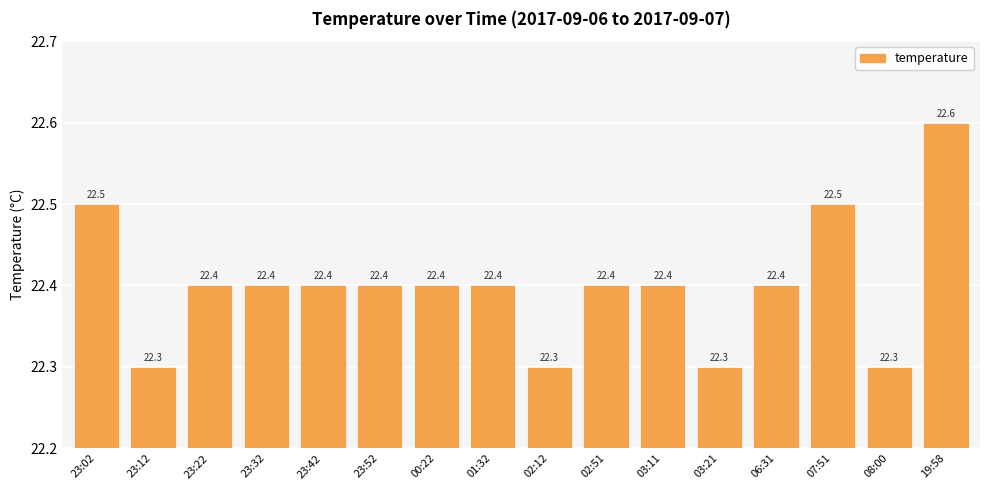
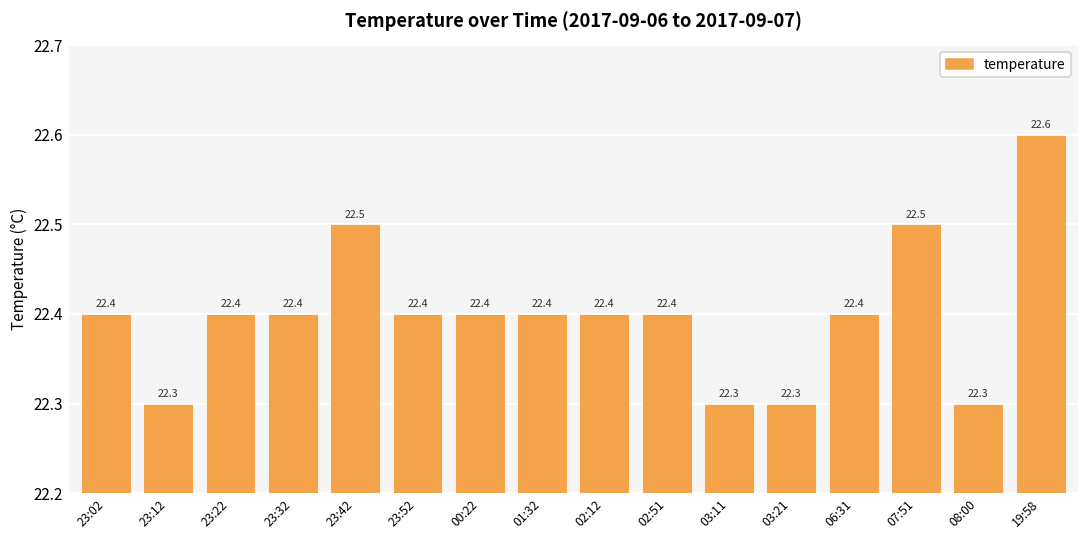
23:02: 22.5 -> 22.4
23:42: 22.4 -> 22.5
02:12: 22.3 -> 22.4
03:11: 22.4 -> 22.3
